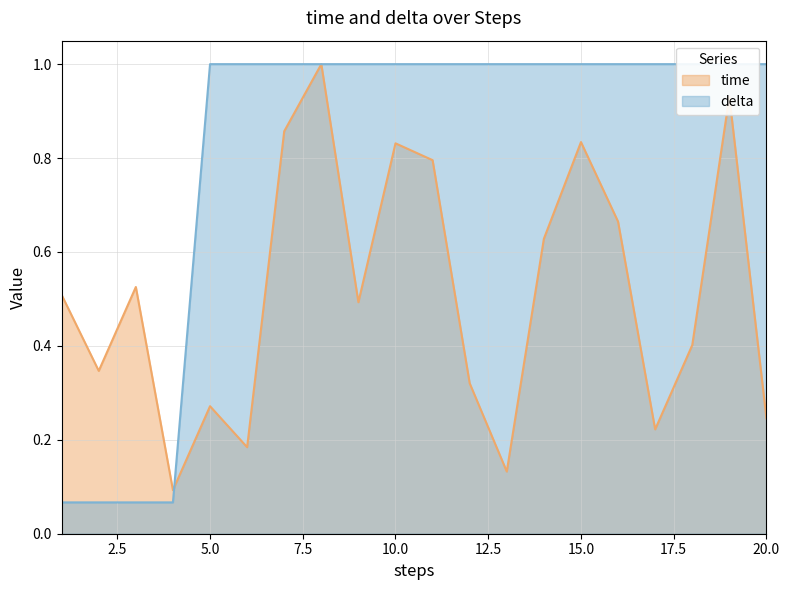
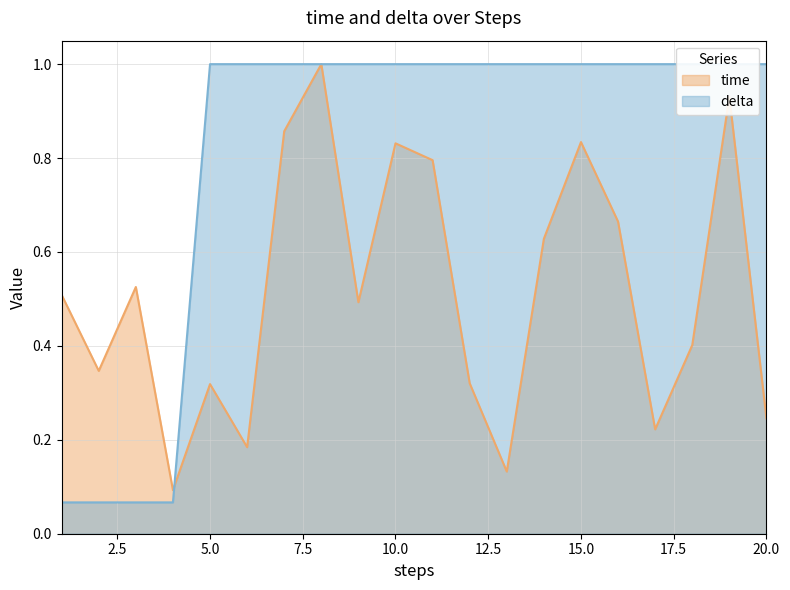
time, 5.0: 0.27 -> 0.32
